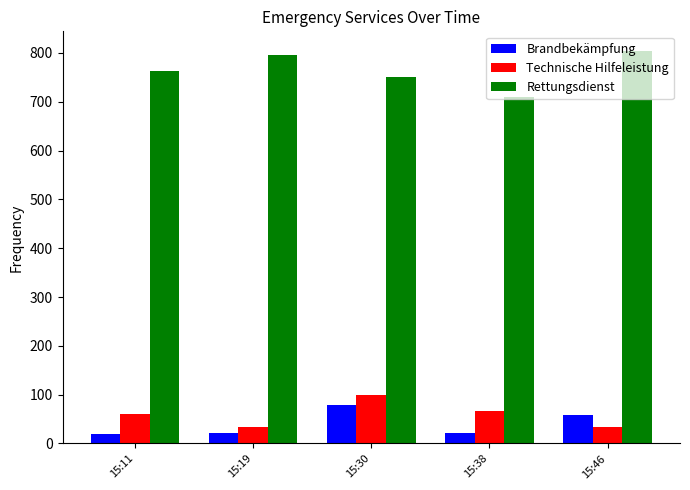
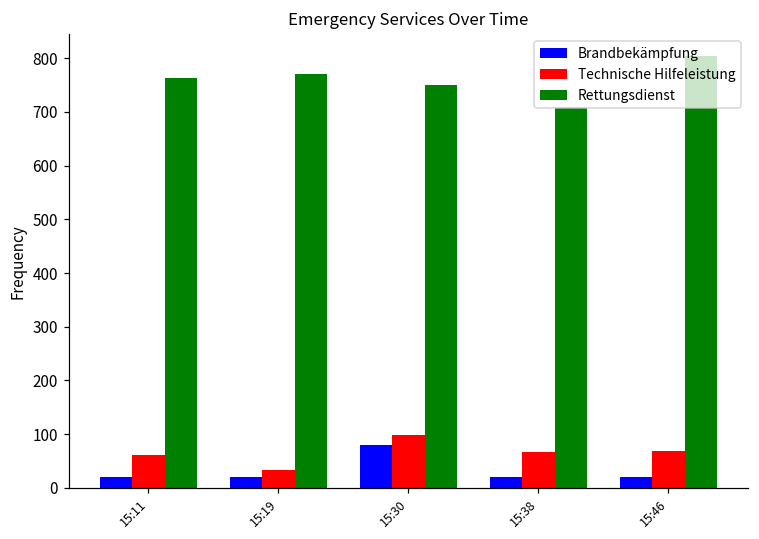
Rettungsdienst, 15:19: 800 -> 770
Brandbekämpfung, 15:46: 60 -> 20
Technische Hilfeleistung, 15:46: 30 -> 70
